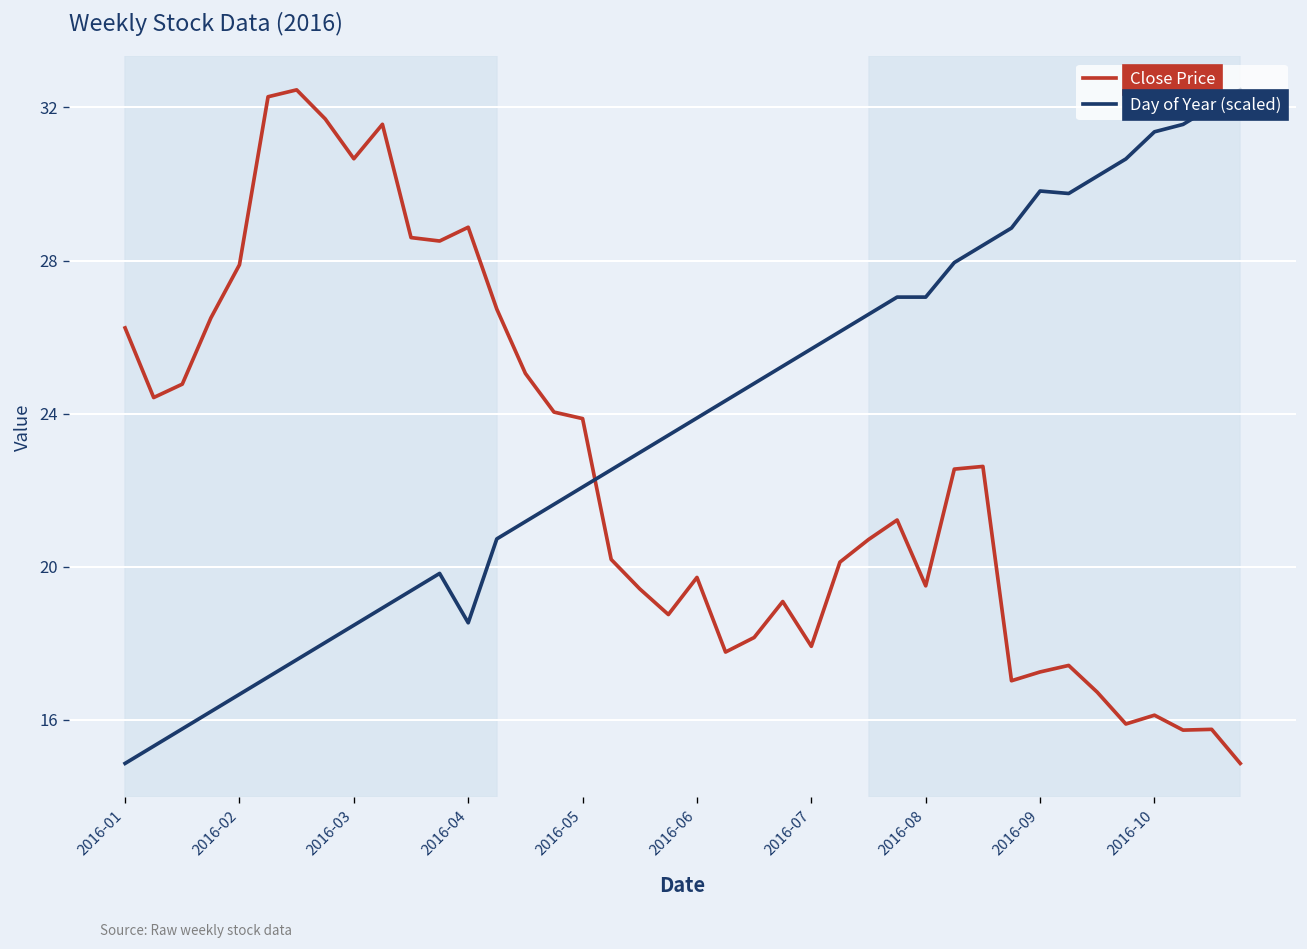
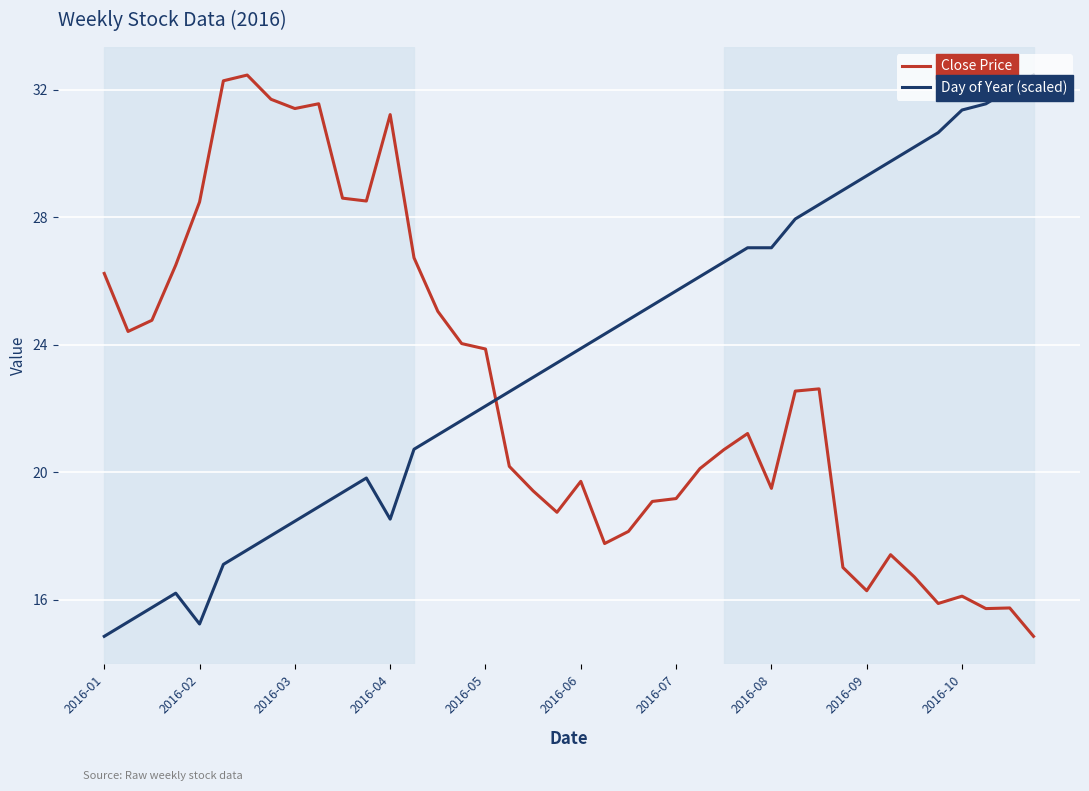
Close Price, 2016-02: 27.9 -> 28.5
Day of Year (scaled), 2016-02: 16.7 -> 15.2
Close Price, 2016-03: 30.7 -> 31.4
Close Price, 2016-04: 28.9 -> 31.2
Close Price, 2016-07: 17.9 -> 19.2
Close Price, 2016-09: 17.3 -> 16.3
Day of Year (scaled), 2016-09: 29.8 -> 29.3
